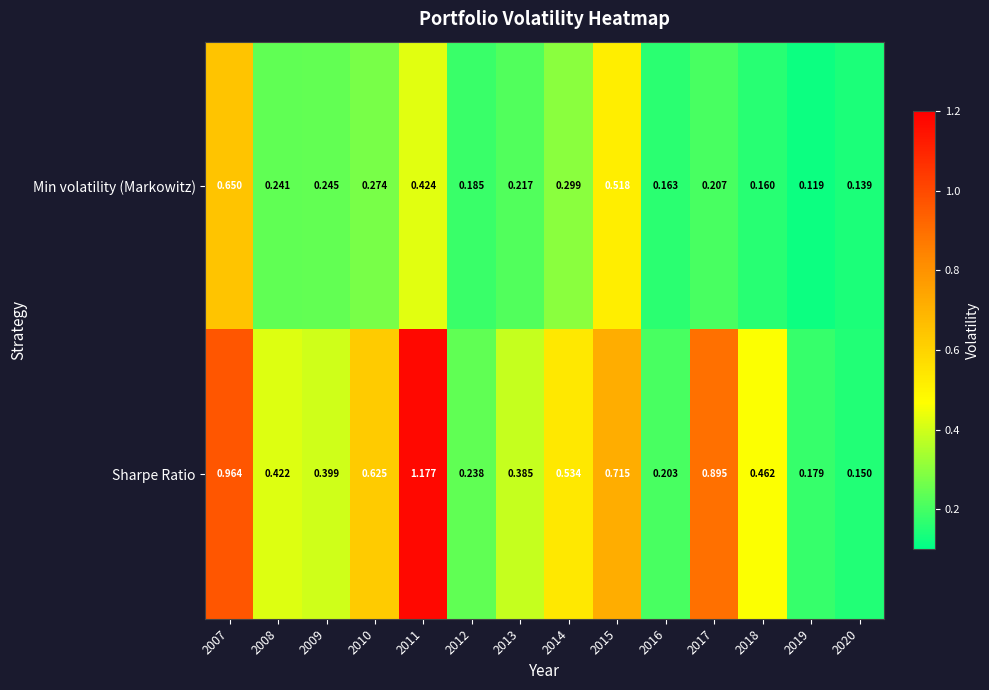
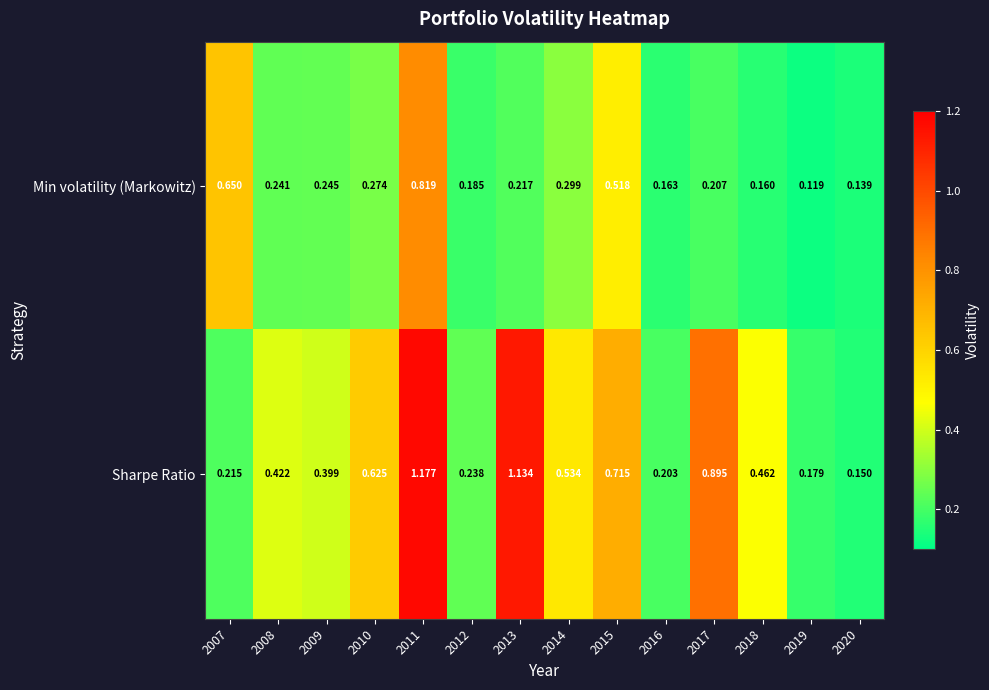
Min volatility (Markowitz), 2011: 0.424 -> 0.819
Sharpe Ratio, 2007: 0.964 -> 0.215
Sharpe Ratio, 2013: 0.385 -> 1.134
